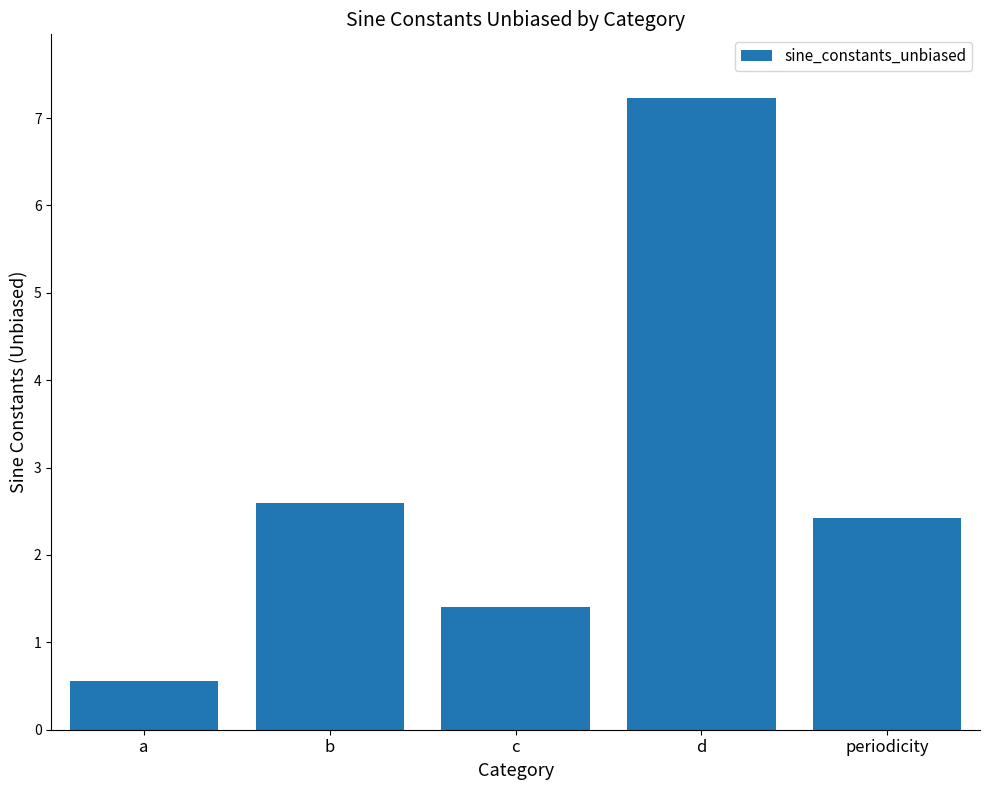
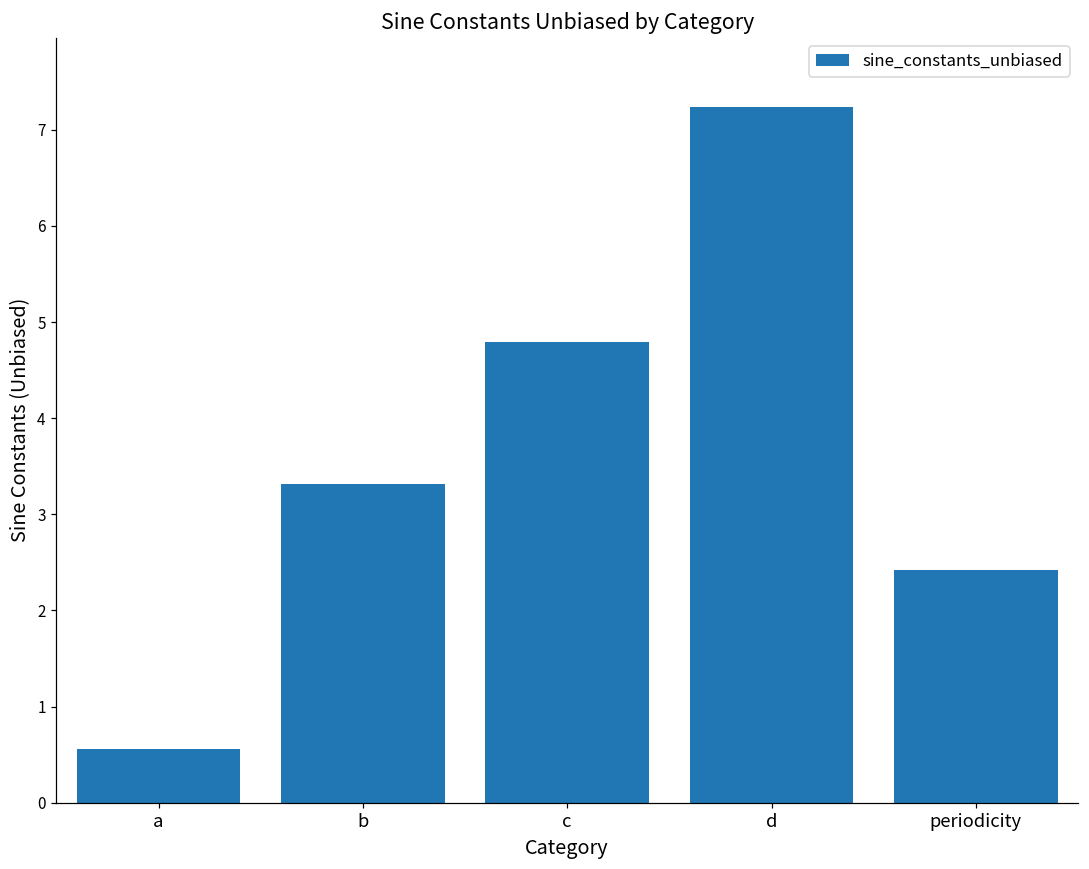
b: 2.6 -> 3.3
c: 1.4 -> 4.8
